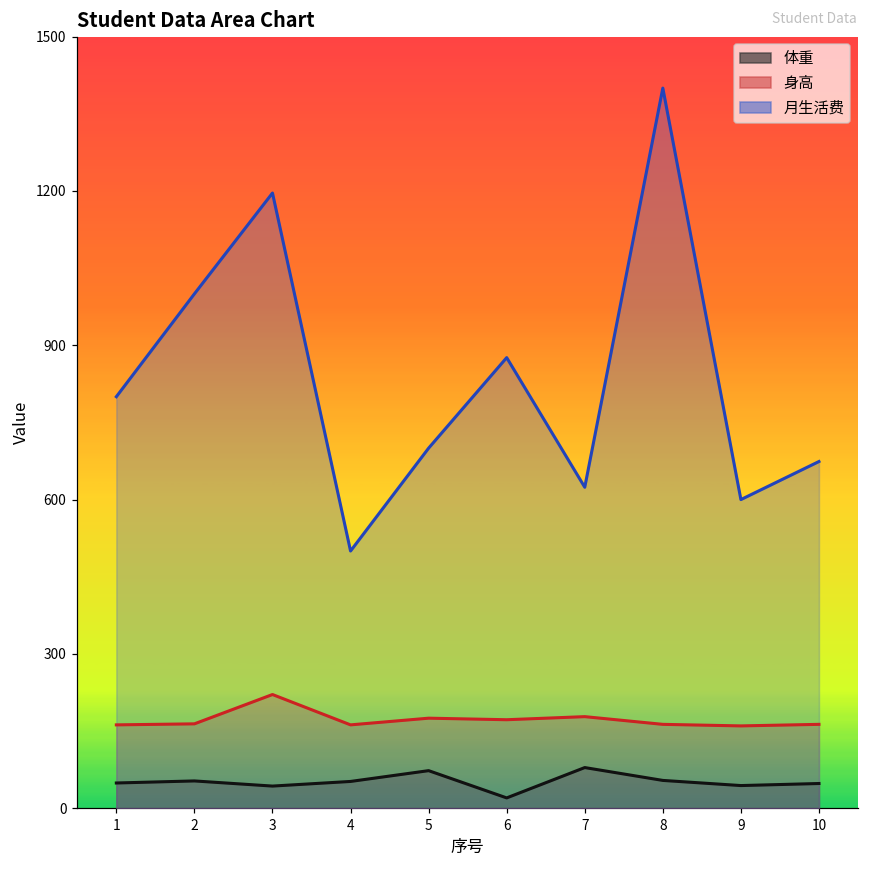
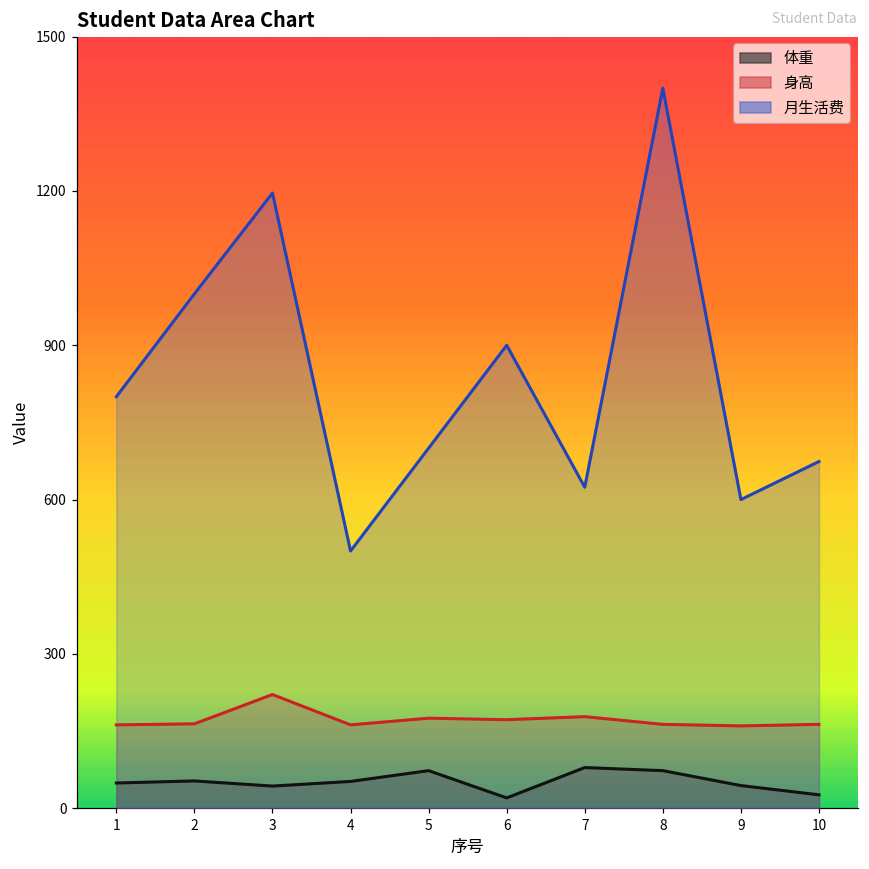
月生活费, 6: 880 -> 900
体重, 8: 50 -> 70
体重, 10: 50 -> 30
